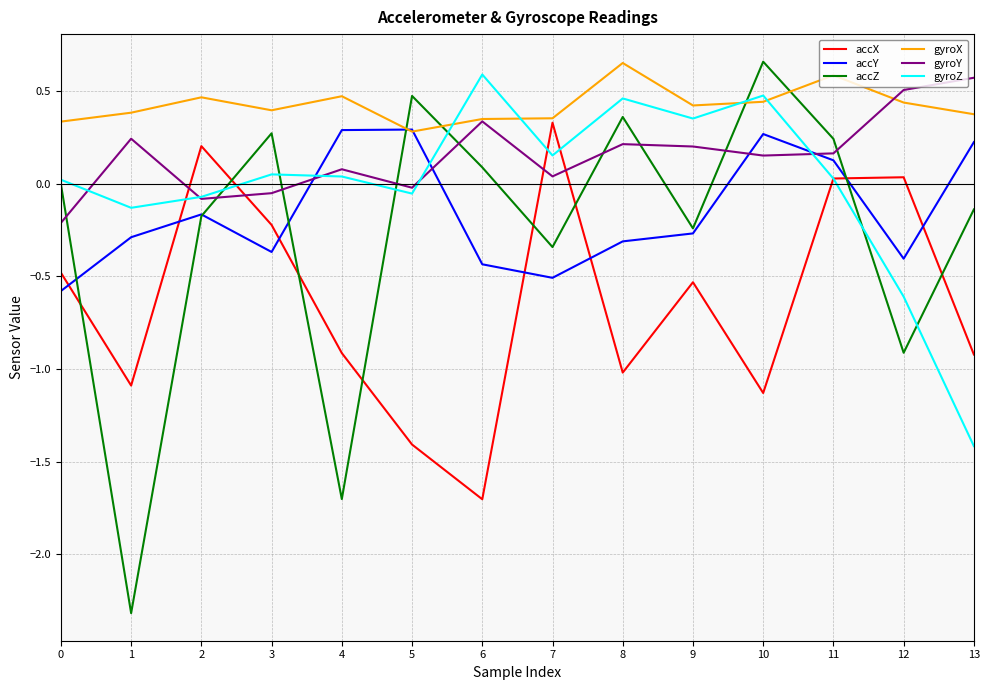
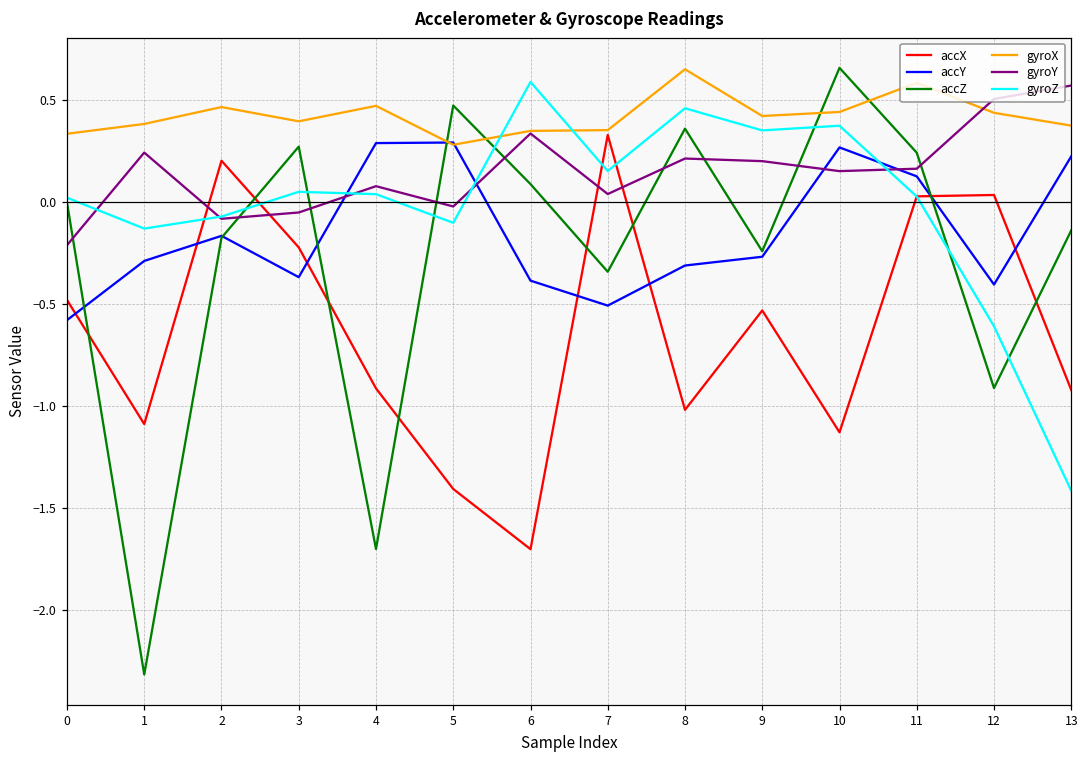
gyroZ, 5: -0.05 -> -0.10
accY, 6: -0.44 -> -0.39
gyroZ, 10: 0.48 -> 0.37
